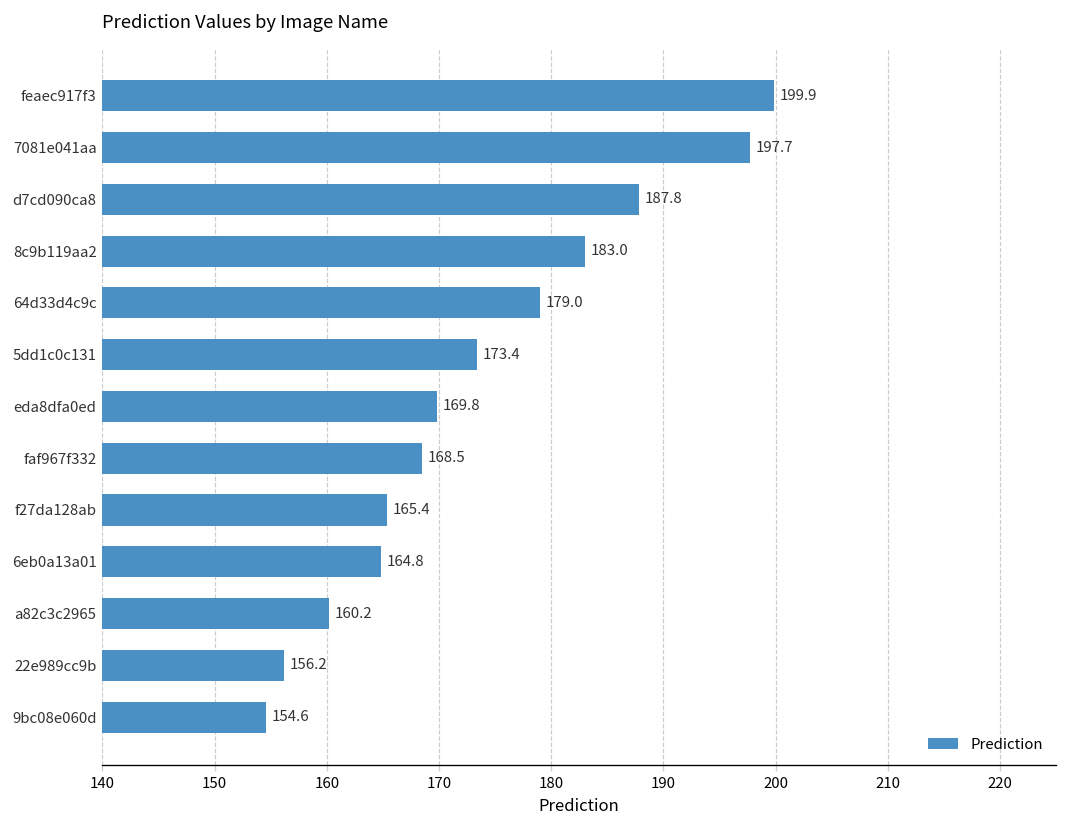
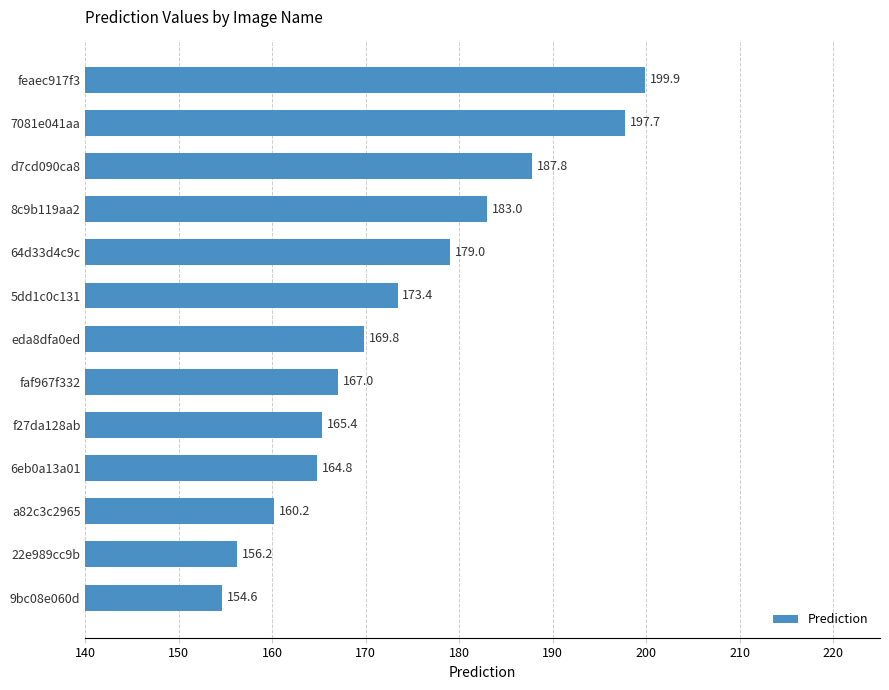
faf967f332: 168.5 -> 167.0
